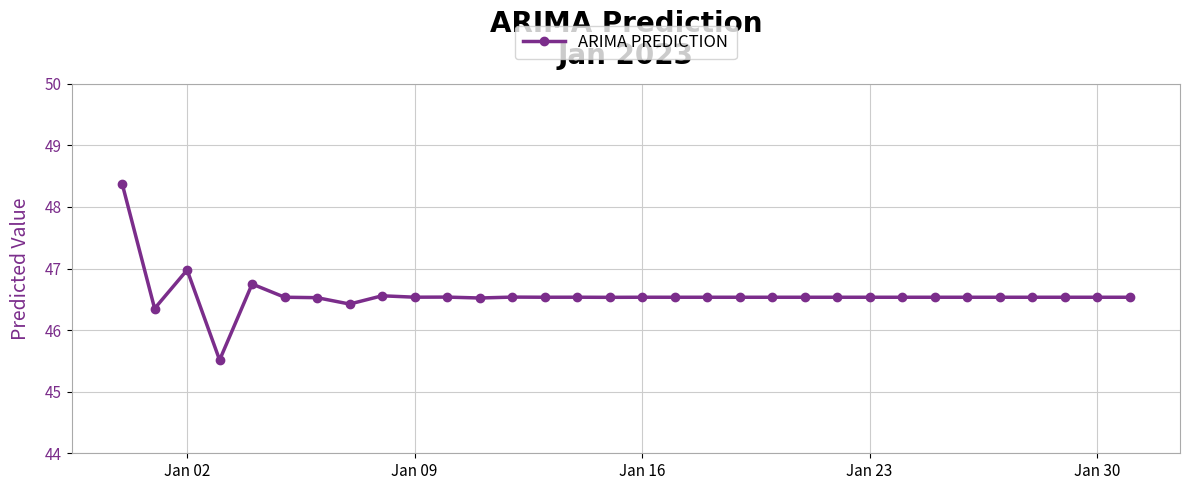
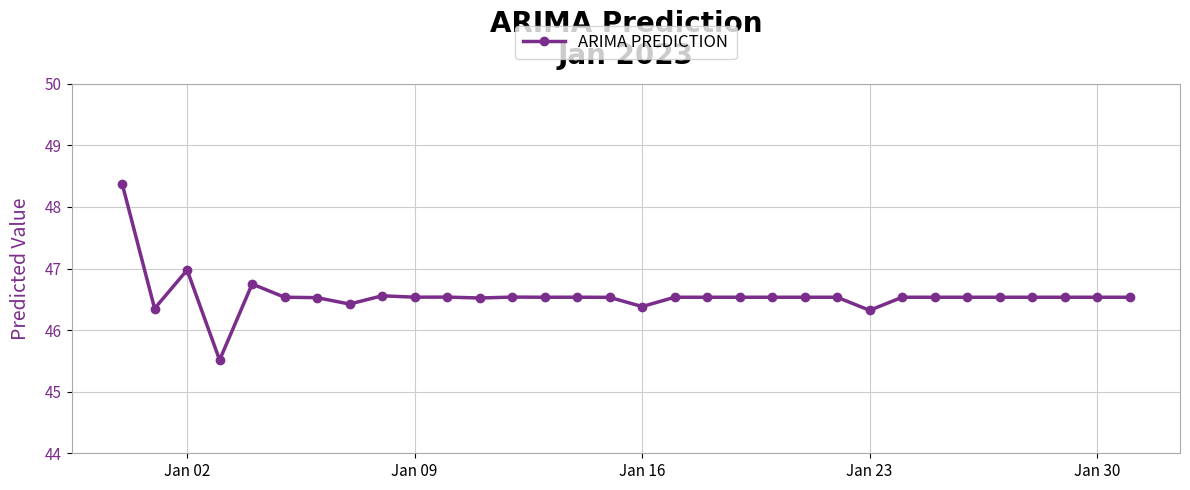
Jan 16: 46.5 -> 46.4
Jan 23: 46.5 -> 46.3
